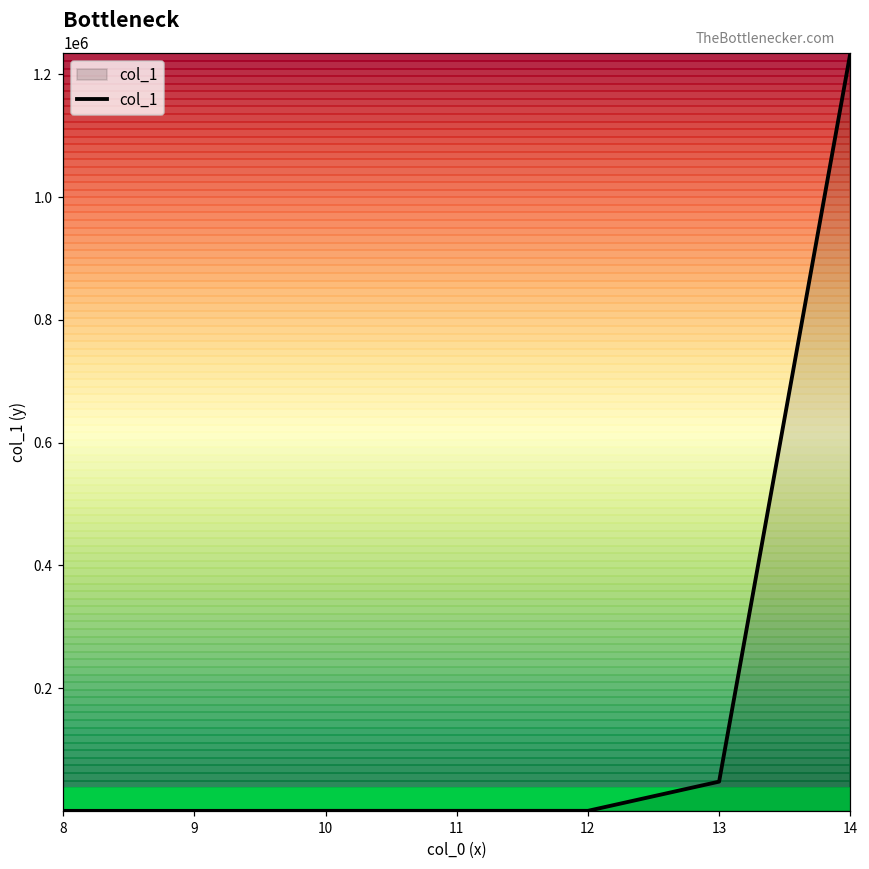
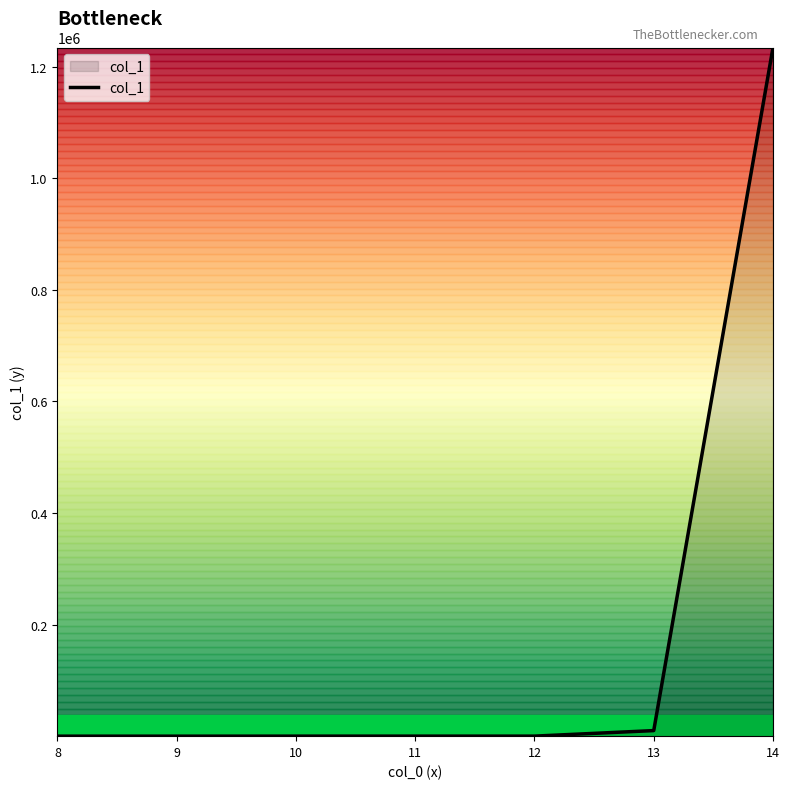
13: 50000 -> 10000
